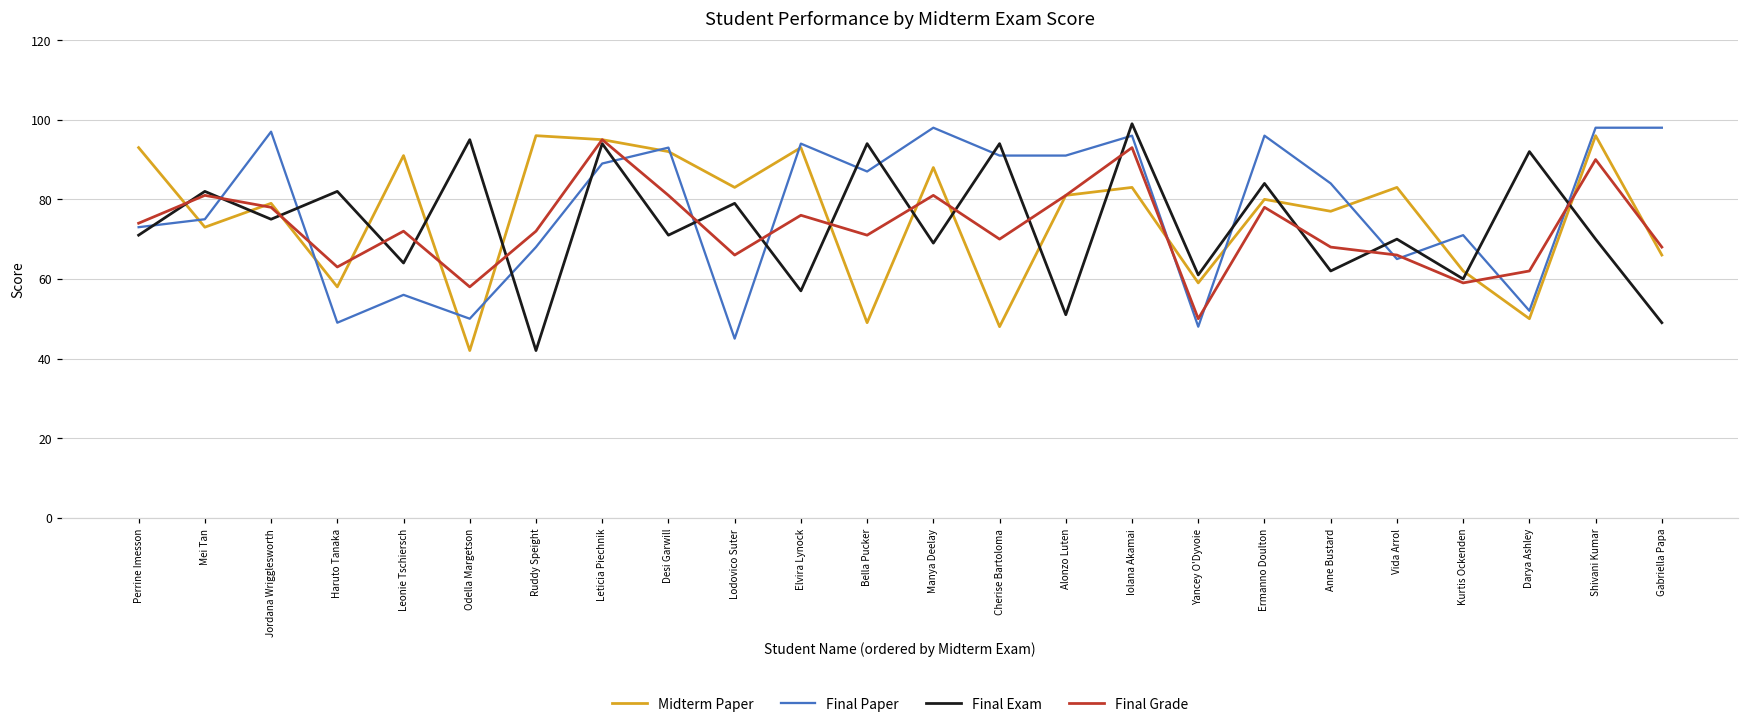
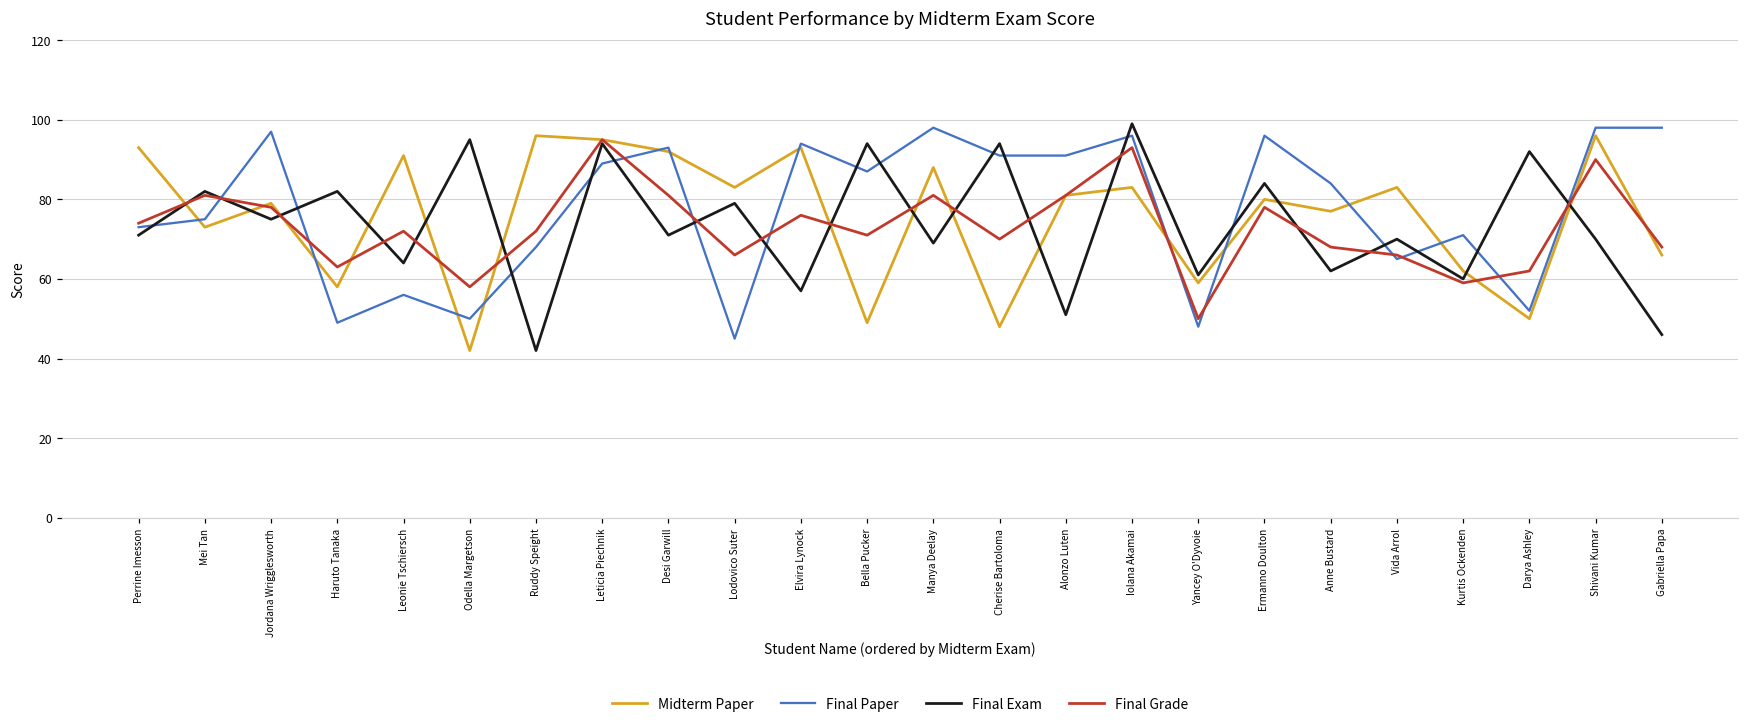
Final Exam, Gabriella Papa: 49 -> 46
